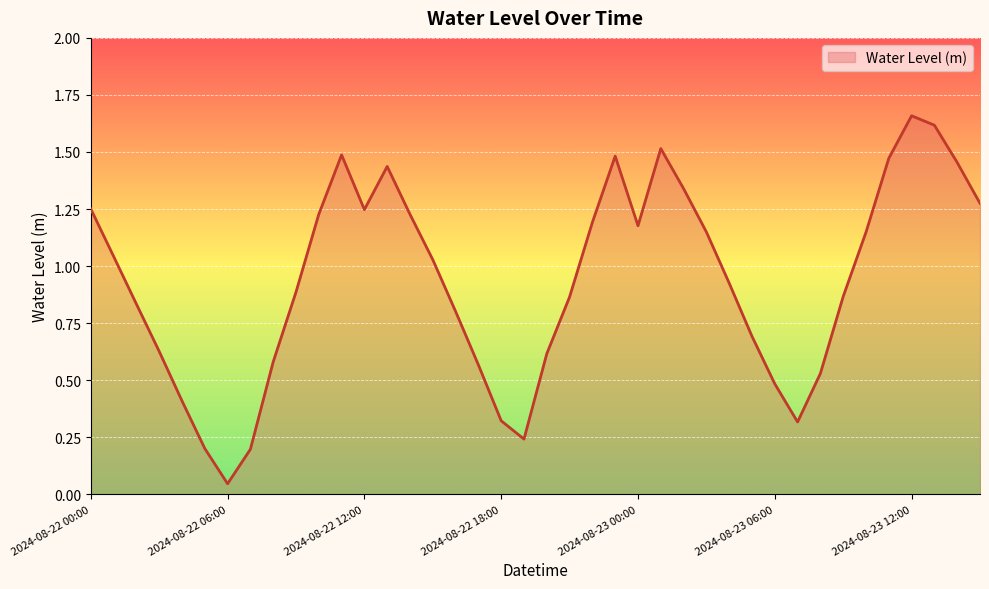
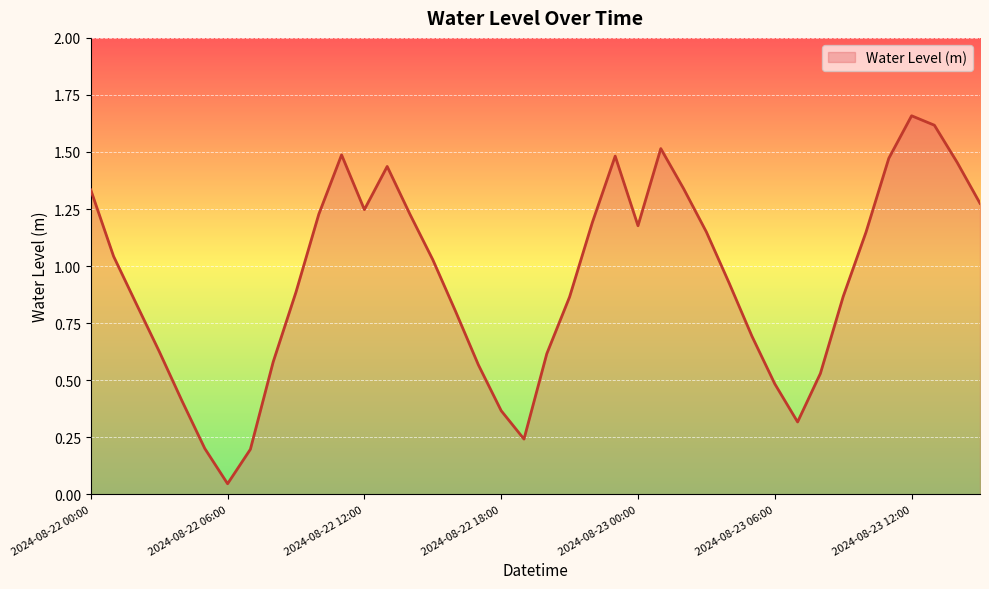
2024-08-22 00:00: 1.25 -> 1.33
2024-08-22 18:00: 0.32 -> 0.37
